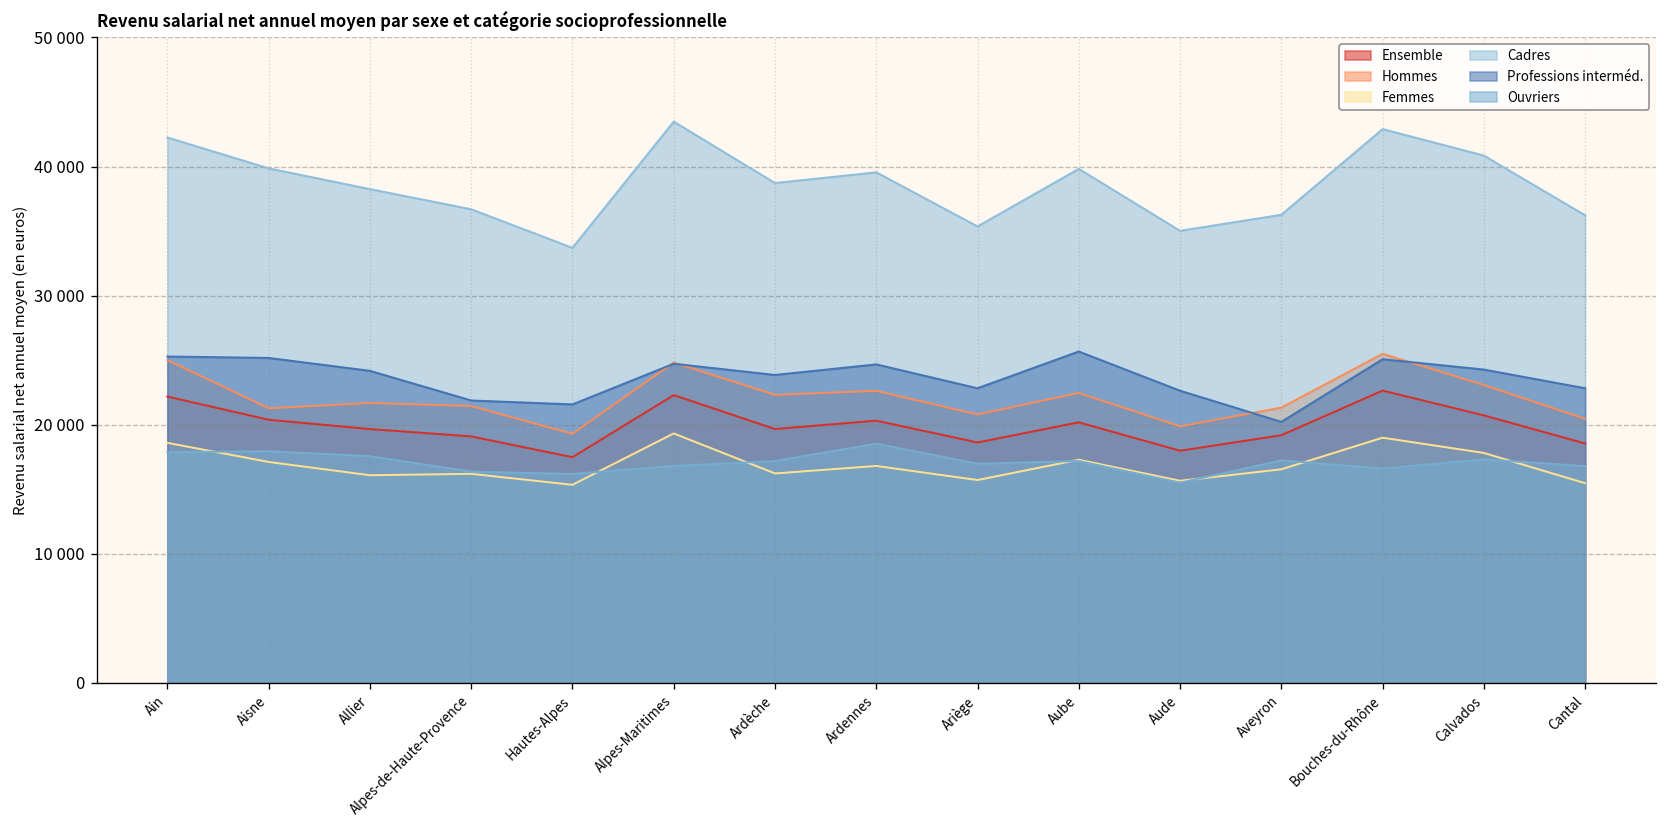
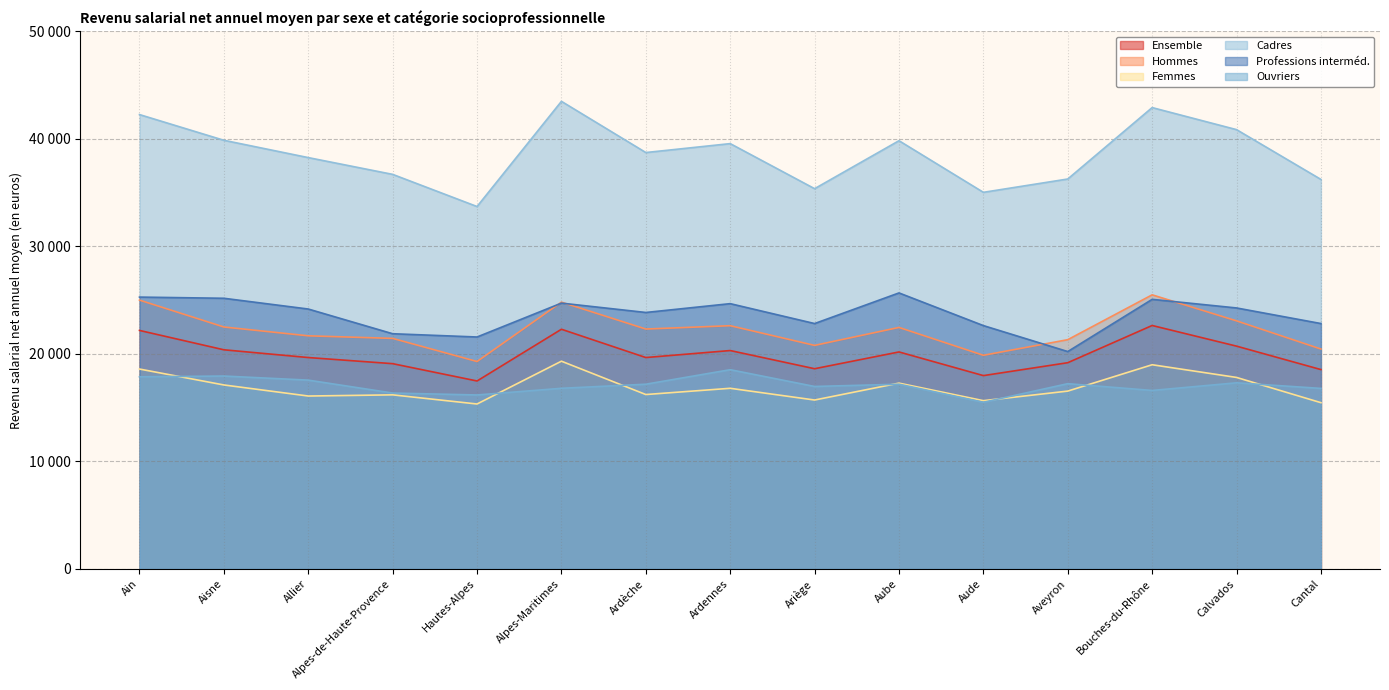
Hommes, Aisne: 21300 -> 22500
